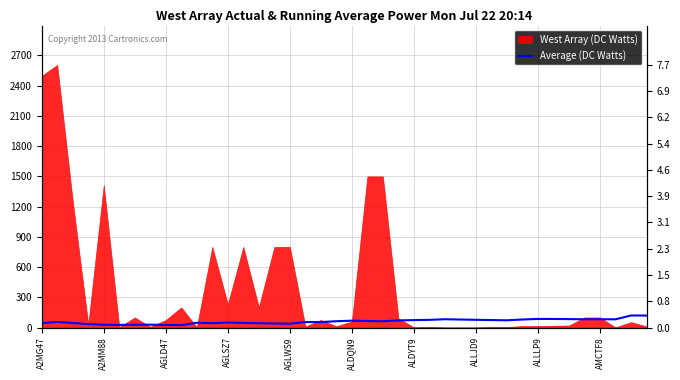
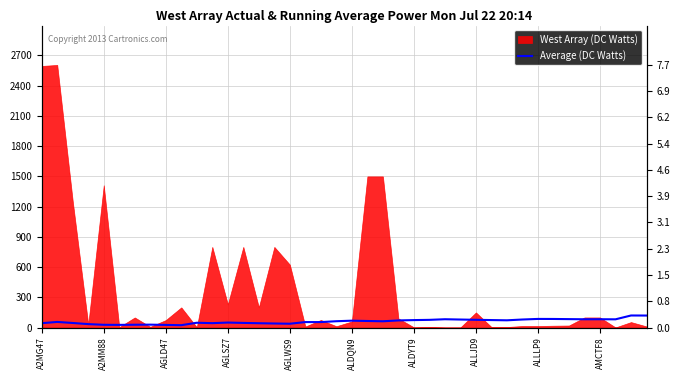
West Array (DC Watts), A2MG47: 2500 -> 2600
West Array (DC Watts), AGLWS9: 800 -> 620
West Array (DC Watts), ALLJD9: 0 -> 150
